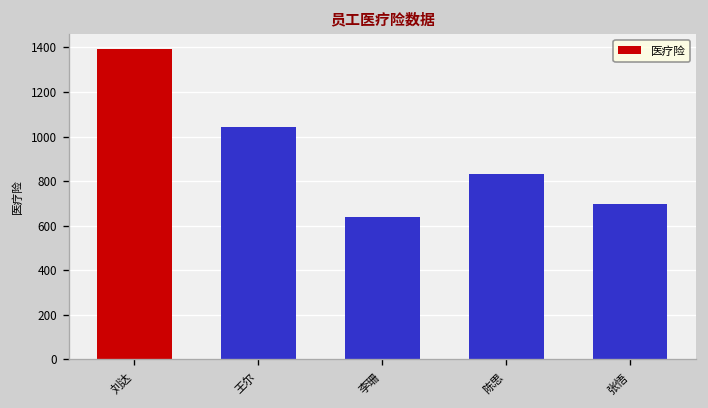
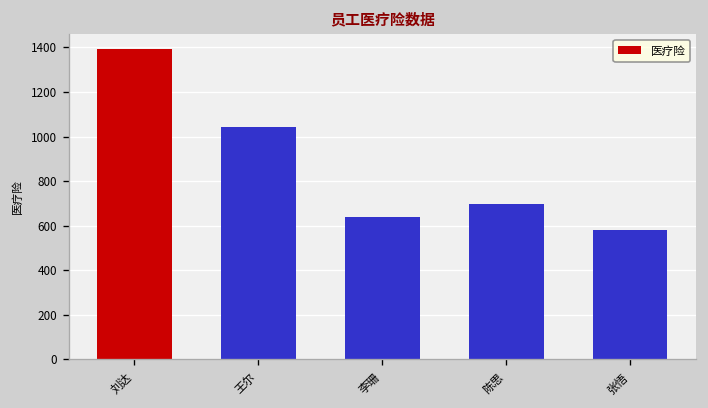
陈思: 830 -> 700
张悟: 700 -> 580
